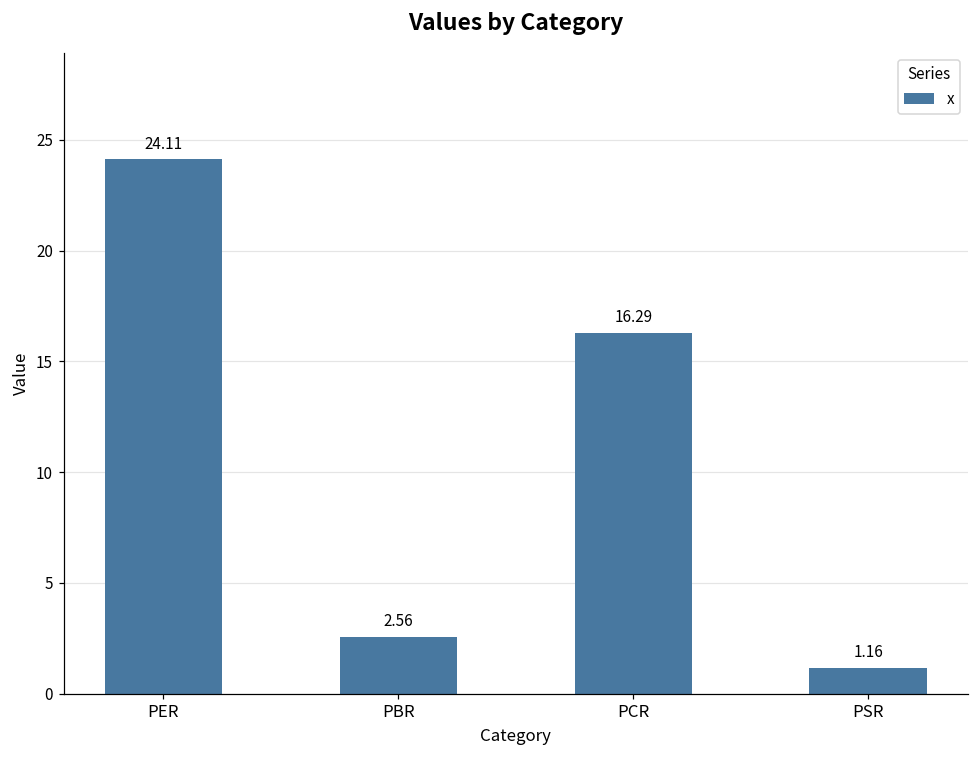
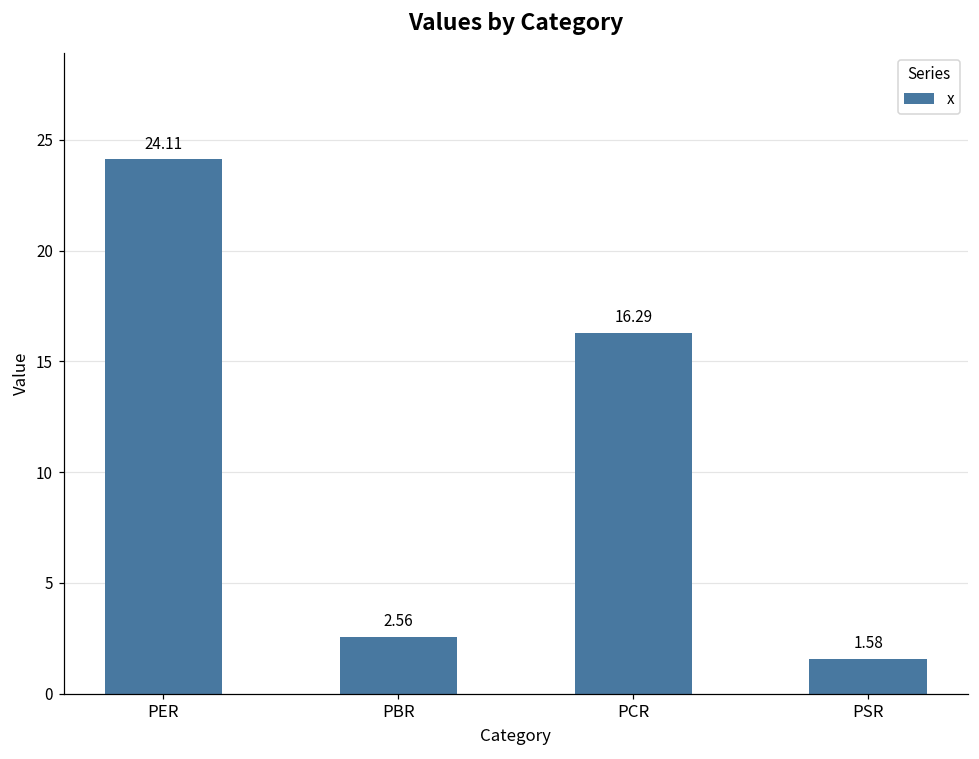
PSR: 1.16 -> 1.58
